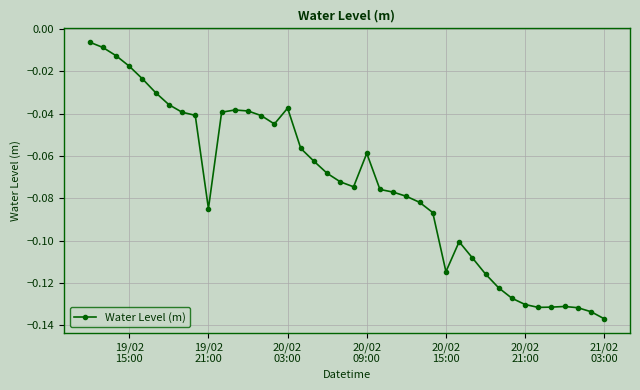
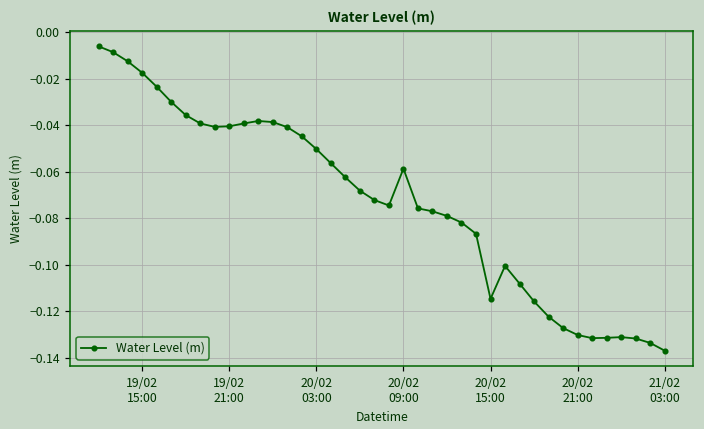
19/02 21:00: -0.085 -> -0.041
20/02 03:00: -0.037 -> -0.050
